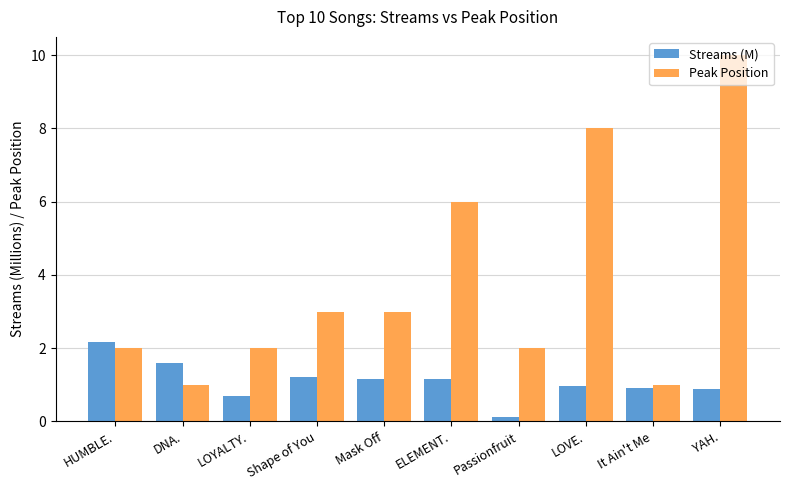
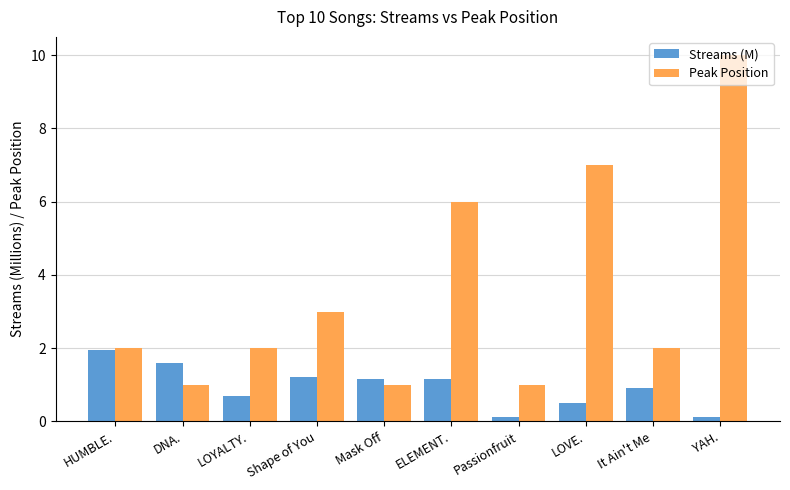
Streams (M), HUMBLE.: 2.2 -> 2.0
Peak Position, Mask Off: 3 -> 1
Peak Position, Passionfruit: 2 -> 1
Streams (M), LOVE.: 1.0 -> 0.5
Peak Position, LOVE.: 8 -> 7
Peak Position, It Ain't Me: 1 -> 2
Streams (M), YAH.: 0.9 -> 0.1
